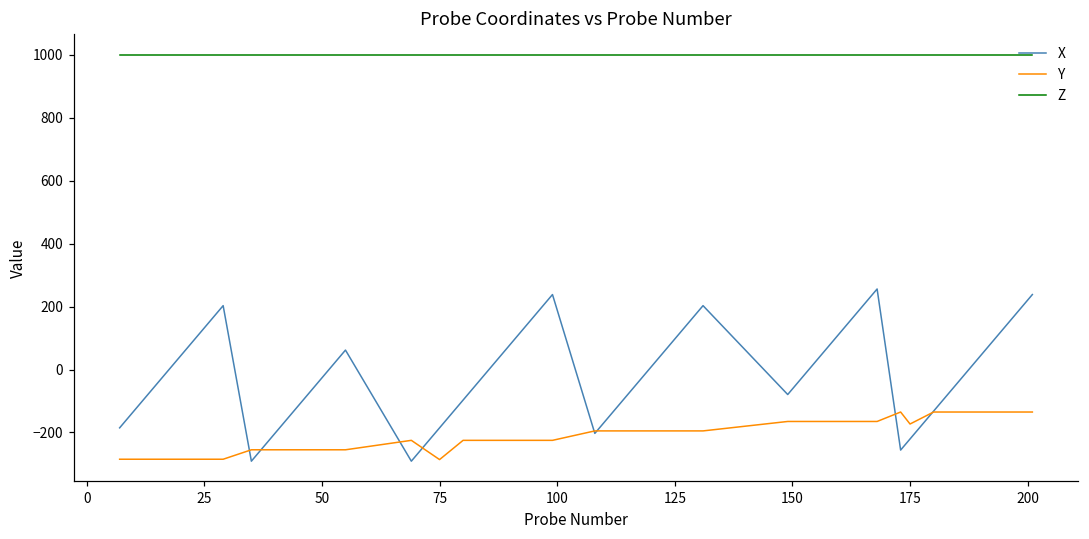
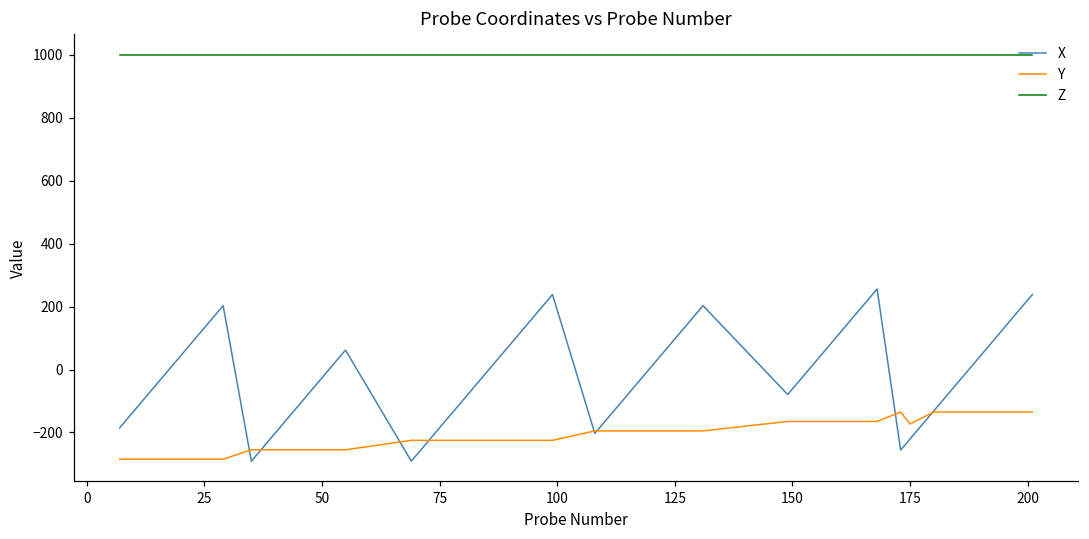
Y, 75: -290 -> -230
